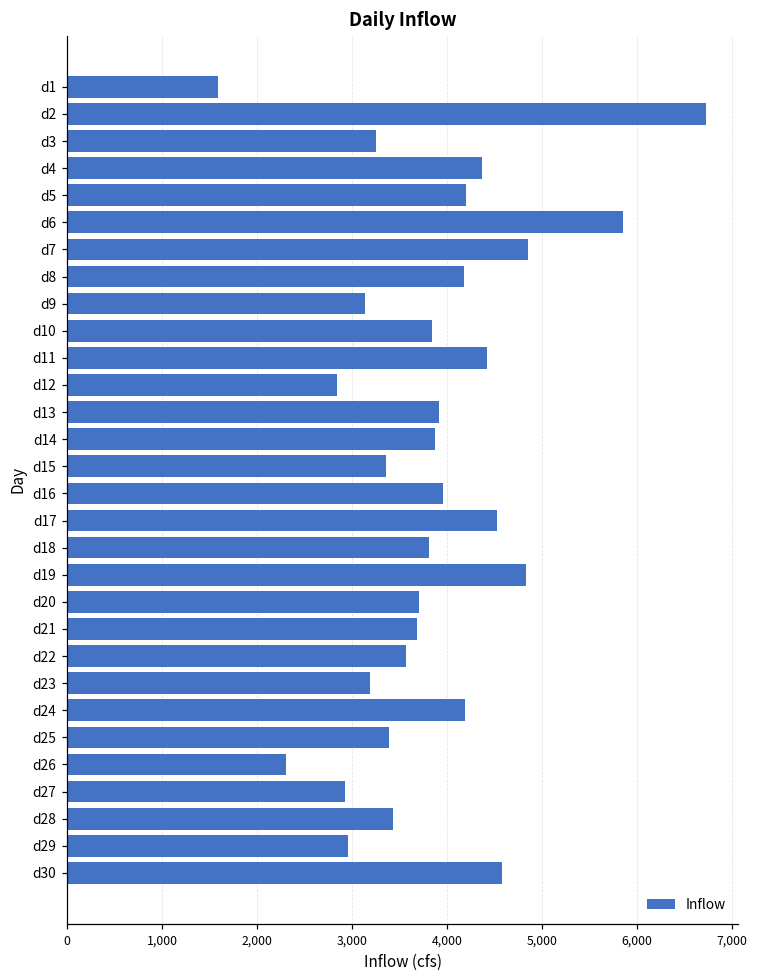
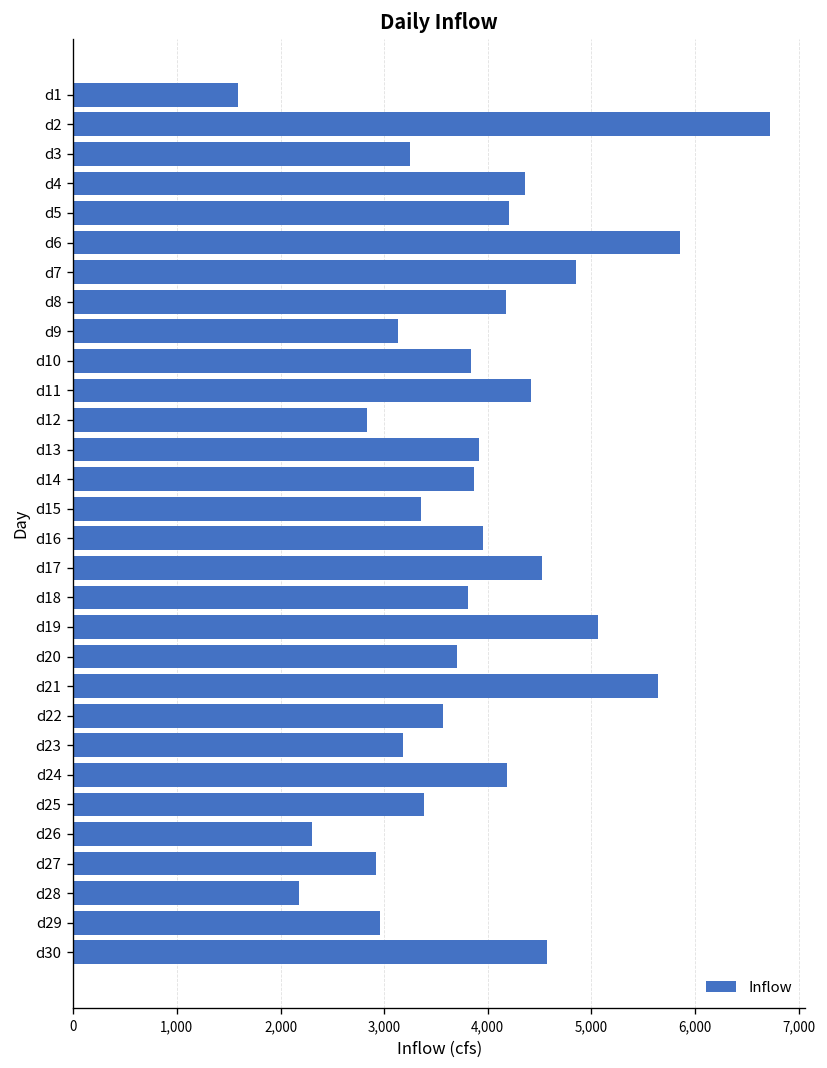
d19: 4,800 -> 5,100
d21: 3,700 -> 5,600
d28: 3,400 -> 2,200
